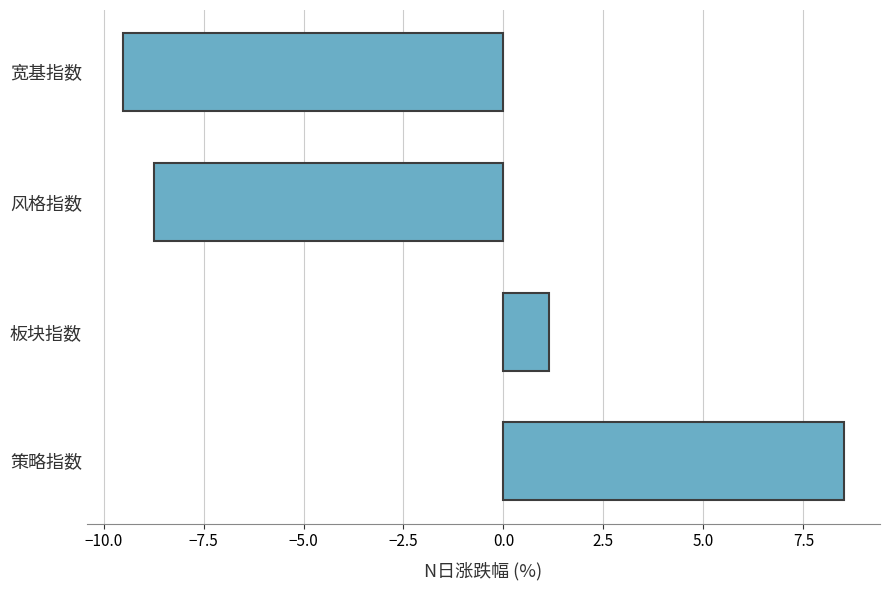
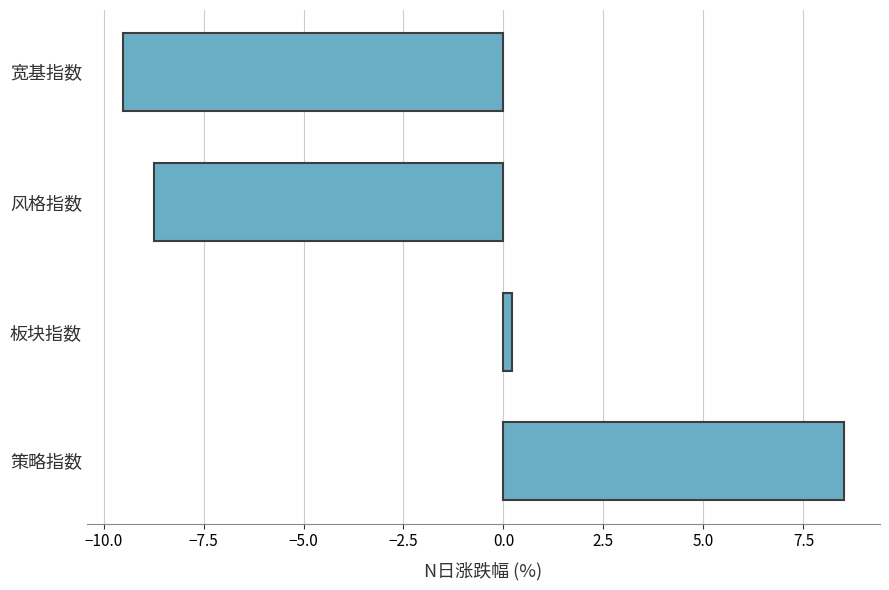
板块指数: 1.1 -> 0.2
